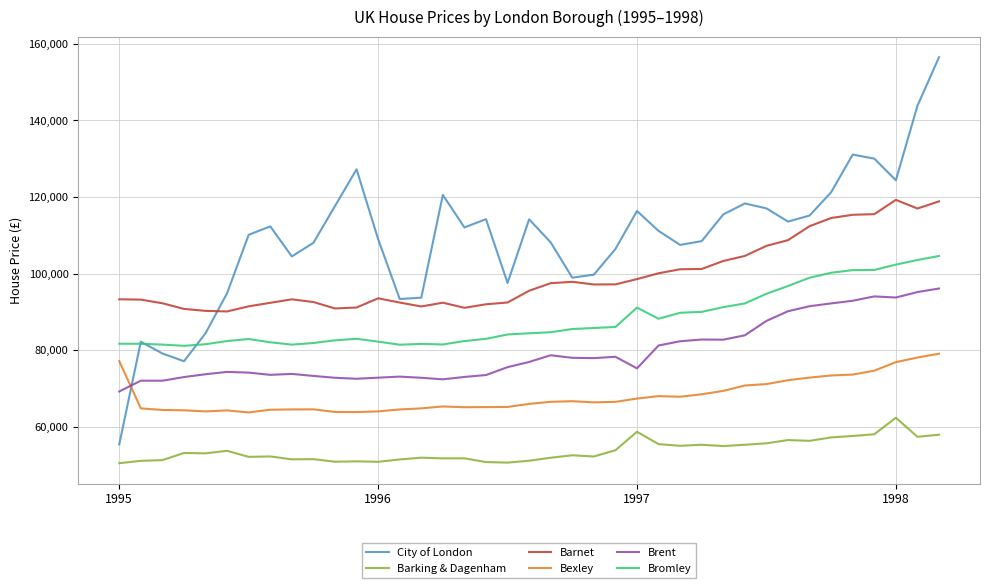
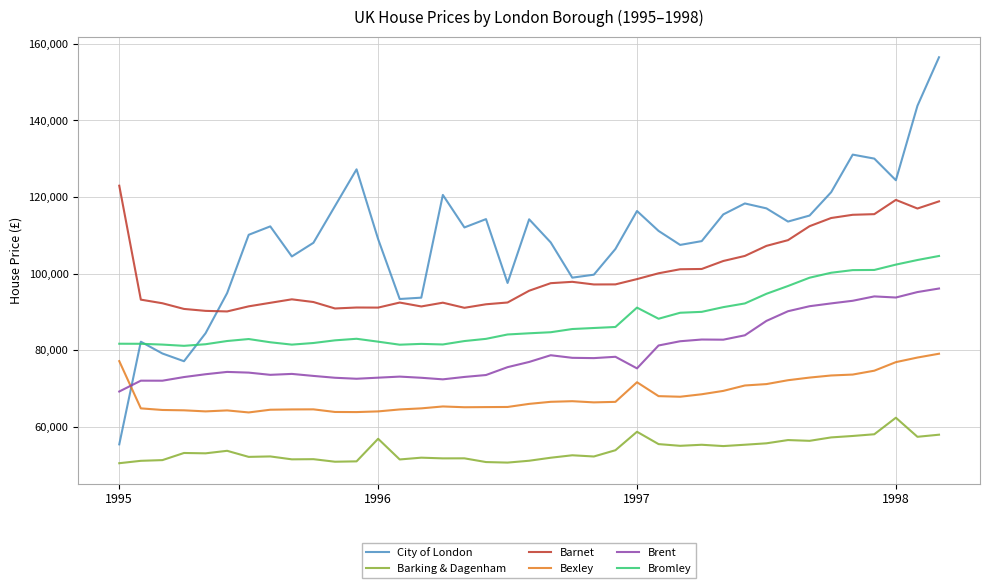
Barnet, 1995: 93,000 -> 123,000
Barking & Dagenham, 1996: 51,000 -> 57,000
Barnet, 1996: 94,000 -> 91,000
Bexley, 1997: 67,000 -> 72,000
